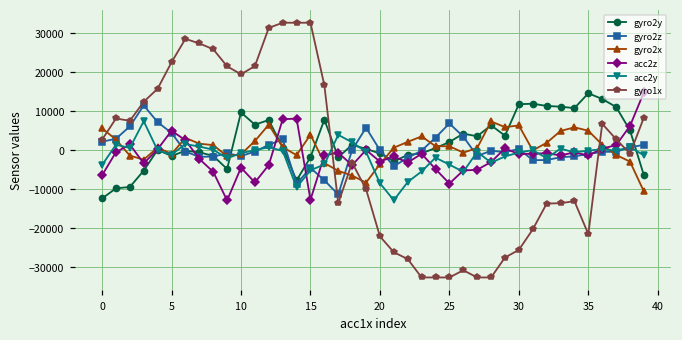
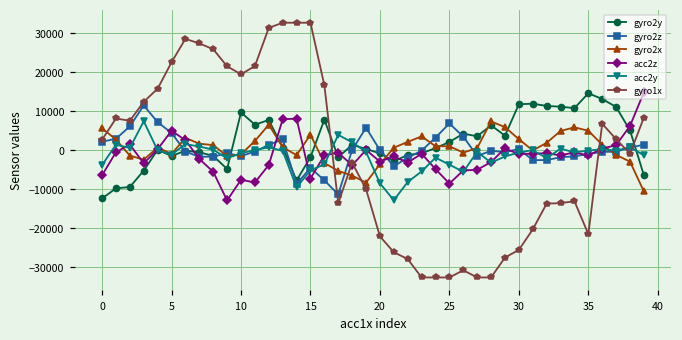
acc2z, 10: -5000 -> -8000
acc2z, 15: -13000 -> -7000
gyro2x, 30: 6000 -> 3000
